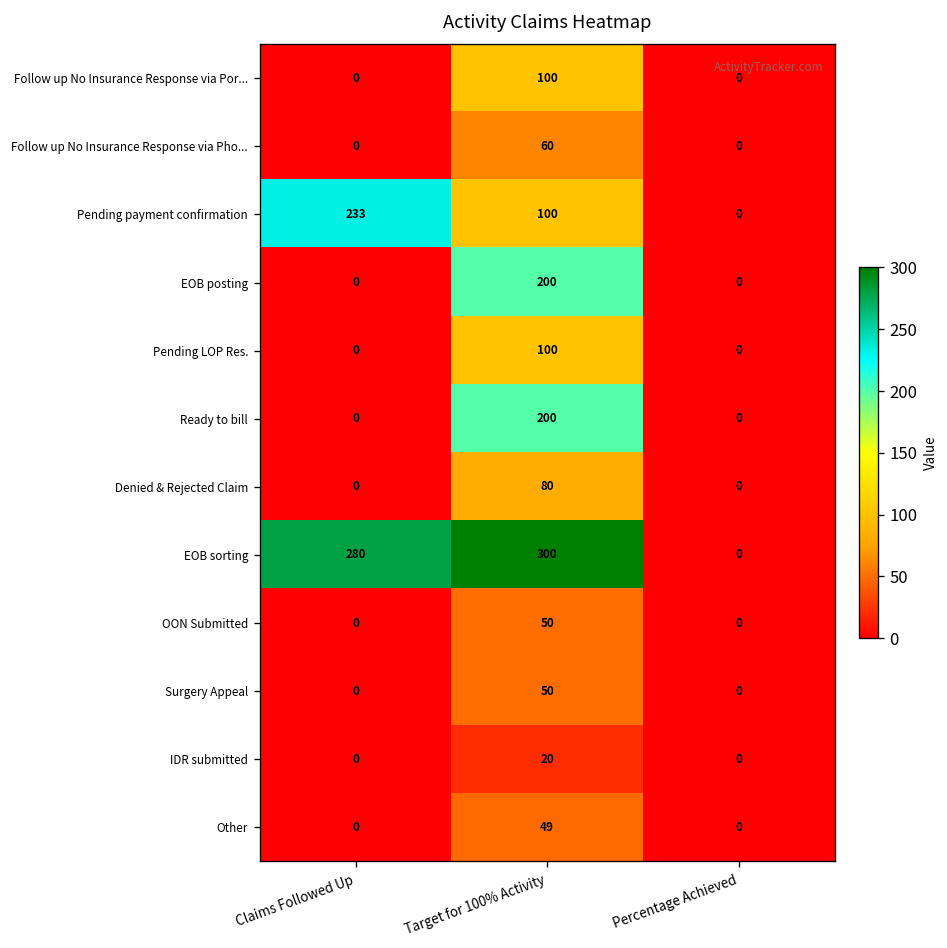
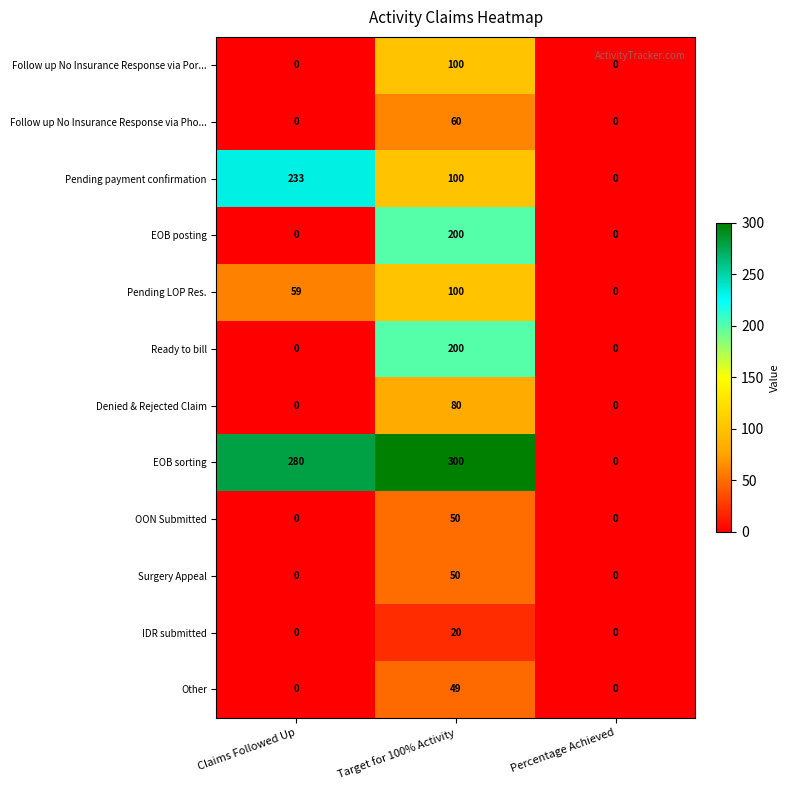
Pending LOP Res., Claims Followed Up: 0 -> 59
